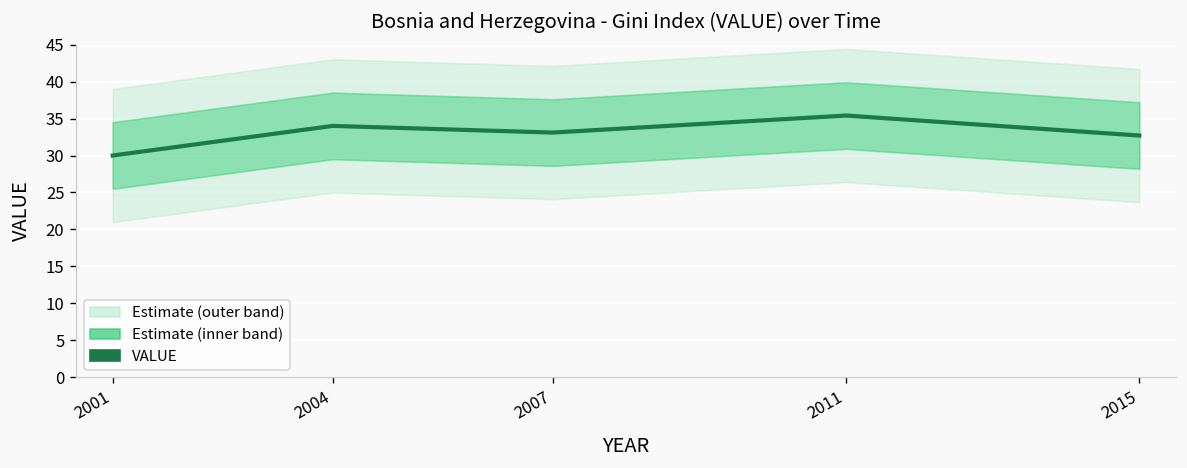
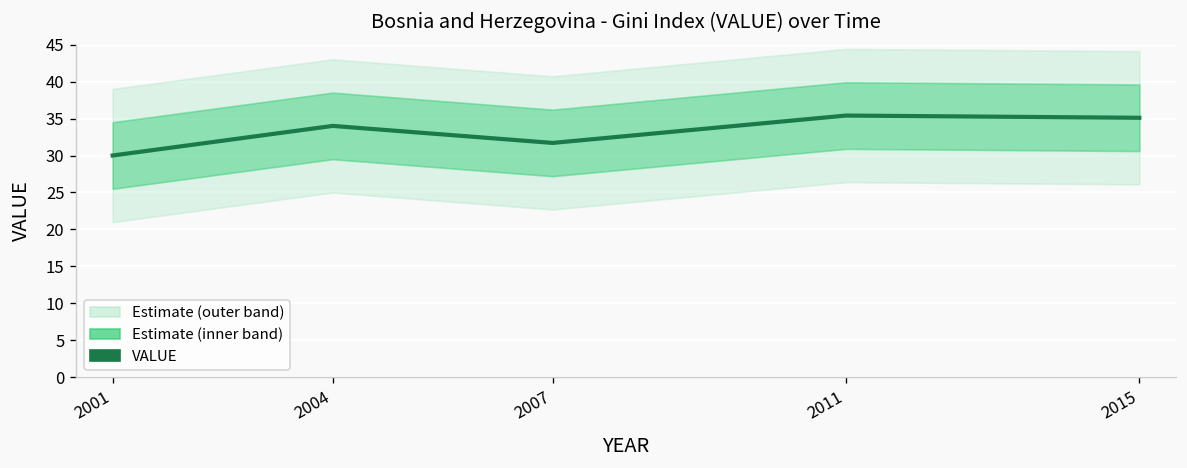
VALUE, 2007: 33 -> 32
VALUE, 2015: 33 -> 35
